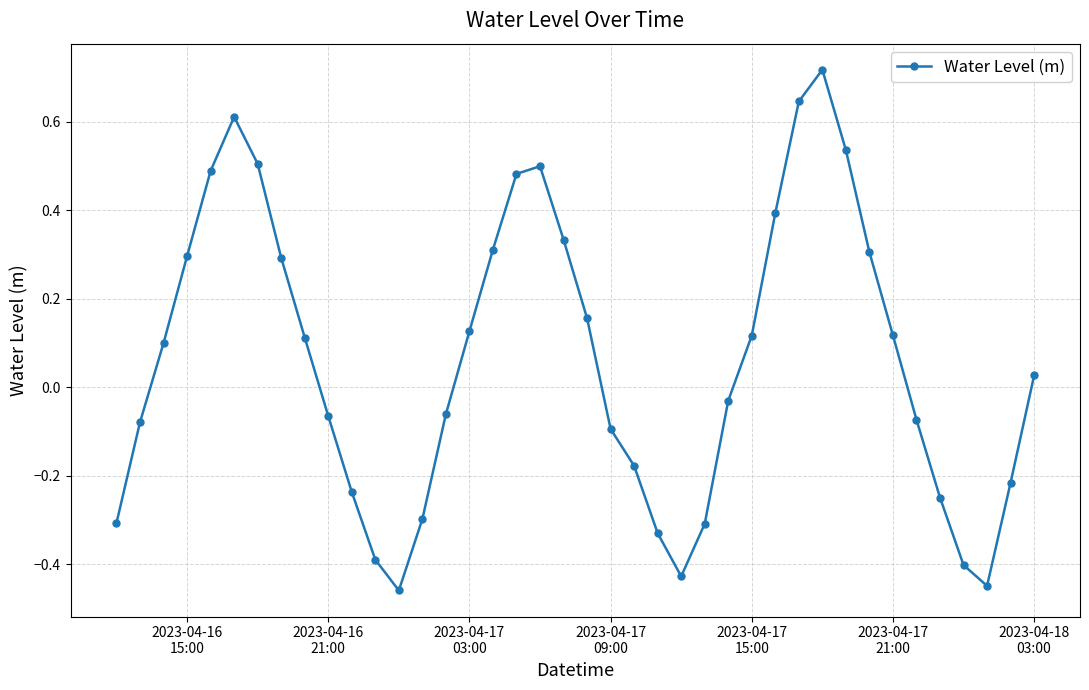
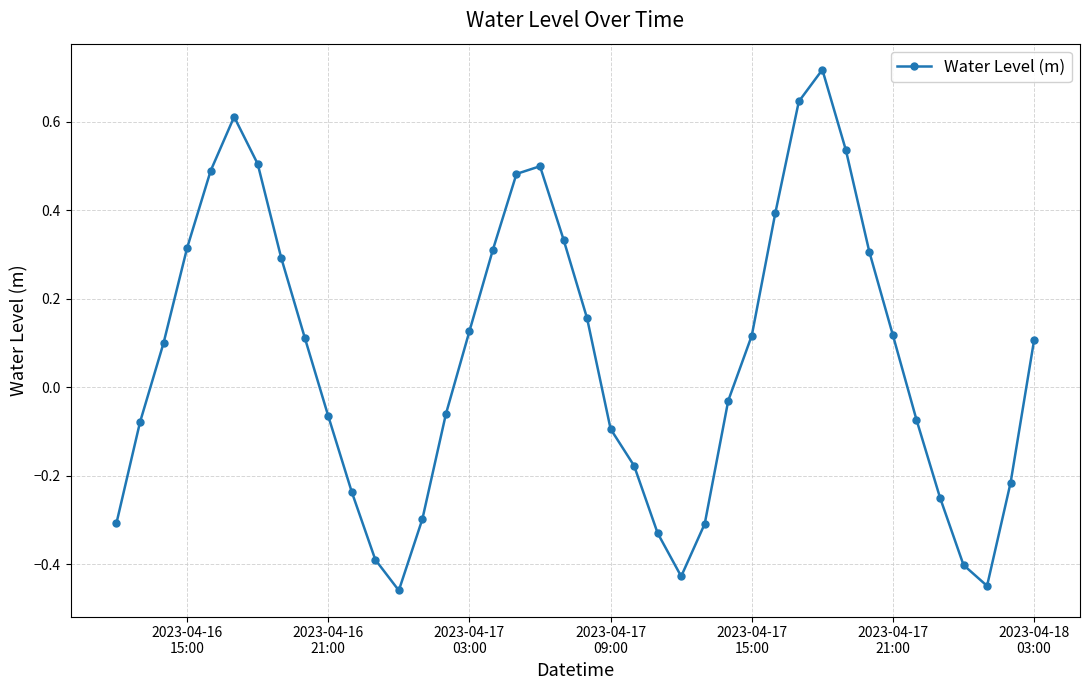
2023-04-16 15:00: 0.30 -> 0.31
2023-04-18 03:00: 0.03 -> 0.11
